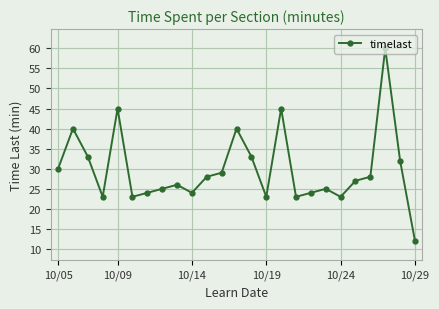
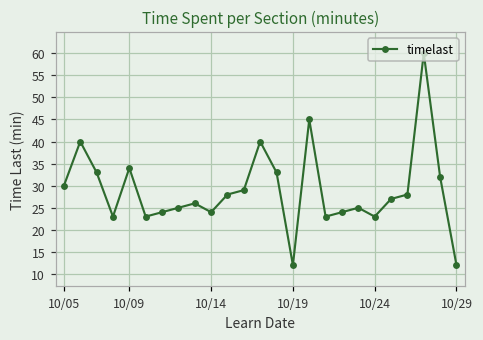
10/09: 45 -> 34
10/19: 23 -> 12
